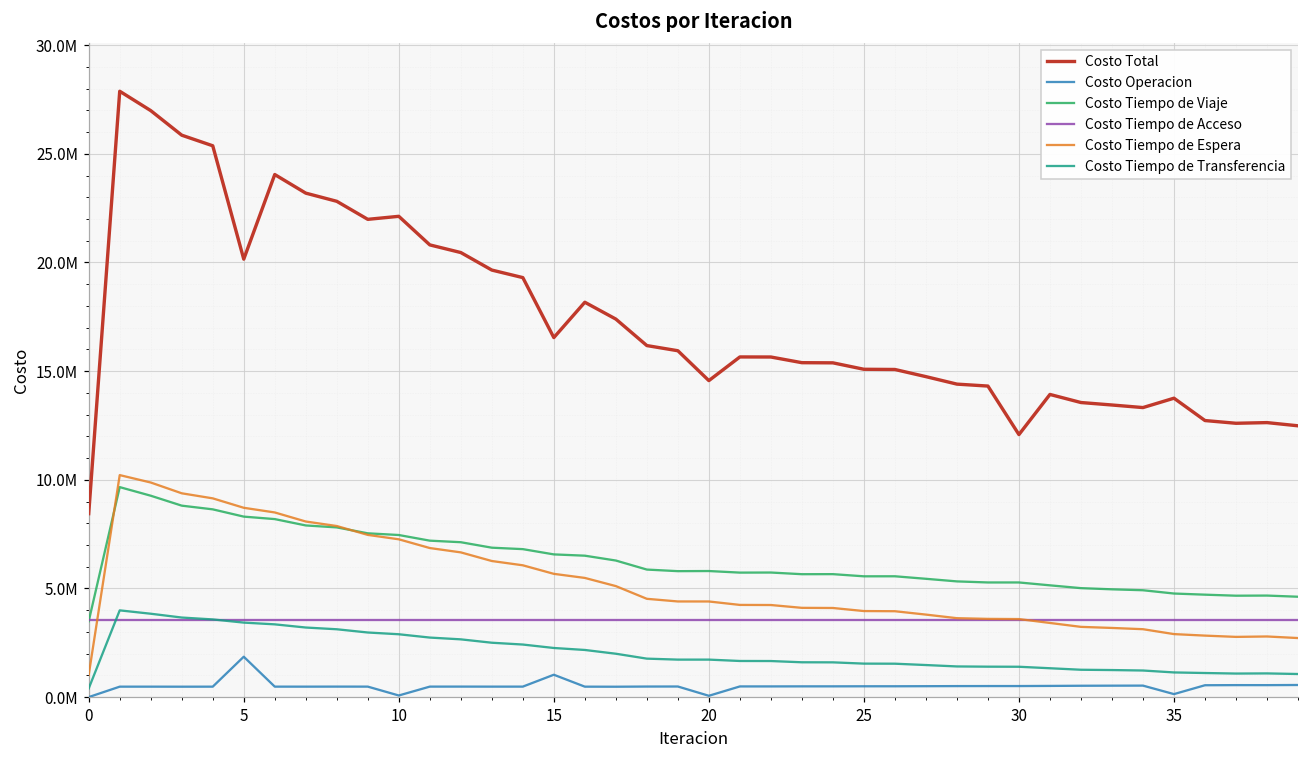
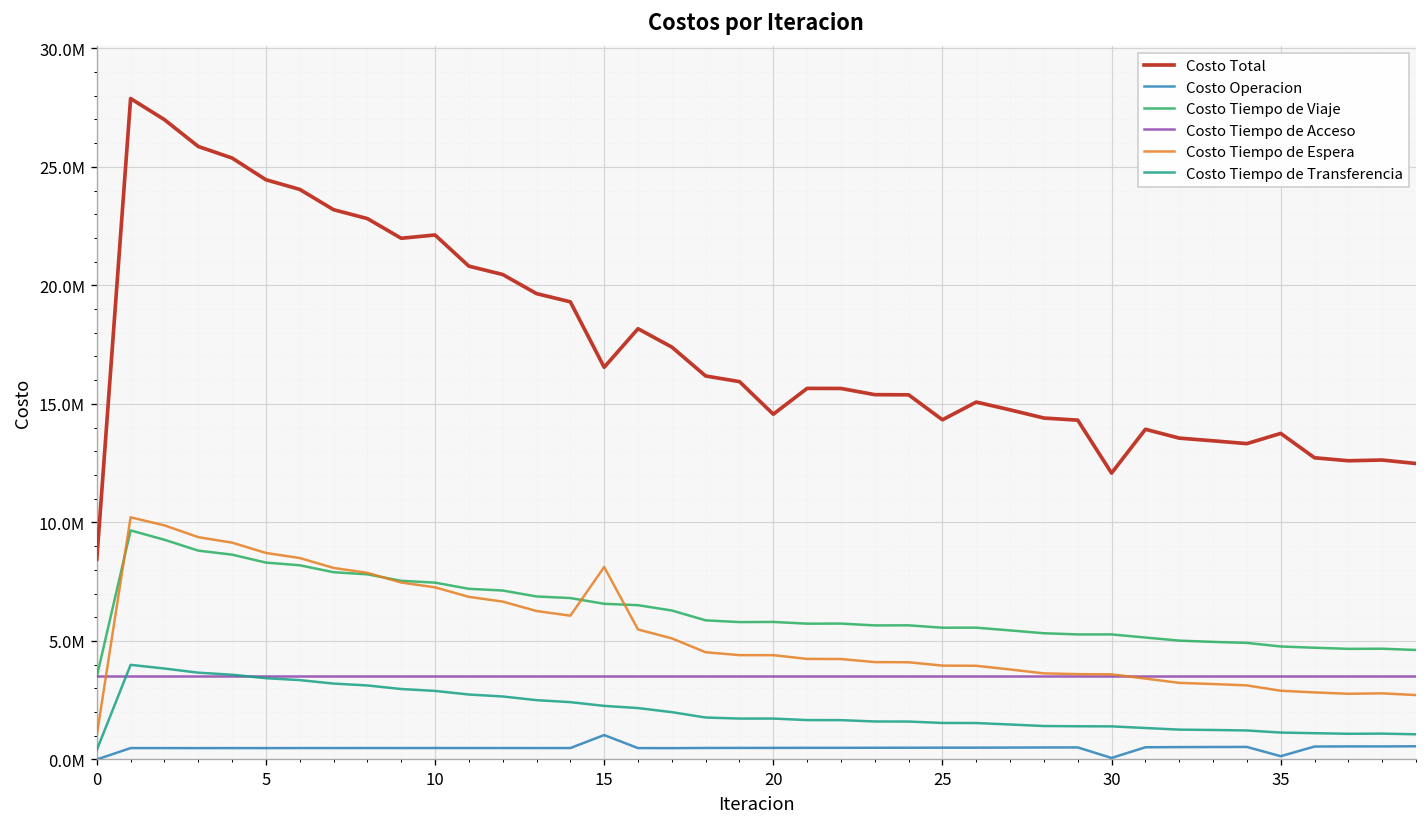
Costo Total, 5: 20200000 -> 24500000
Costo Operacion, 5: 1900000 -> 500000
Costo Operacion, 10: 100000 -> 500000
Costo Tiempo de Espera, 15: 5700000 -> 8100000
Costo Operacion, 20: 100000 -> 500000
Costo Total, 25: 15100000 -> 14300000
Costo Operacion, 30: 500000 -> 100000
